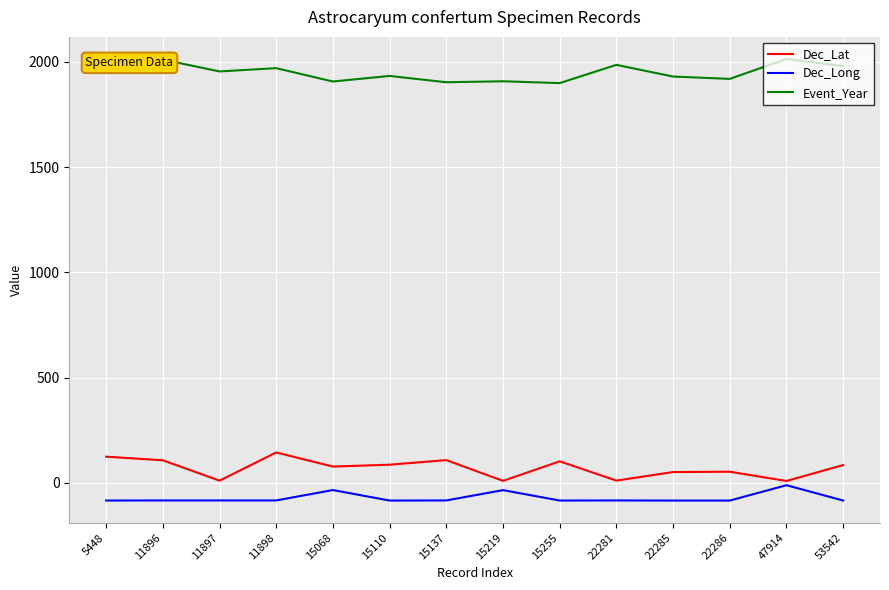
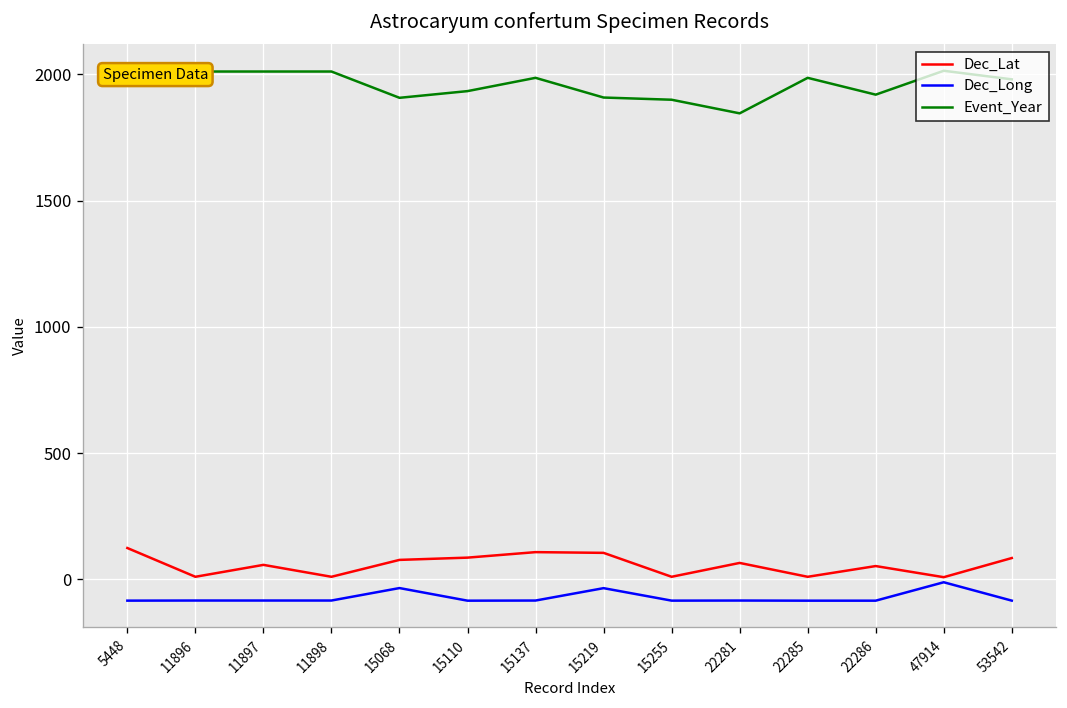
Dec_Lat, 11896: 110 -> 10
Dec_Lat, 11897: 10 -> 60
Event_Year, 11897: 1950 -> 2010
Dec_Lat, 11898: 140 -> 10
Event_Year, 11898: 1970 -> 2010
Event_Year, 15137: 1900 -> 1990
Dec_Lat, 15219: 10 -> 110
Dec_Lat, 15255: 100 -> 10
Dec_Lat, 22281: 10 -> 70
Event_Year, 22281: 1990 -> 1850
Dec_Lat, 22285: 50 -> 10
Event_Year, 22285: 1930 -> 1990
